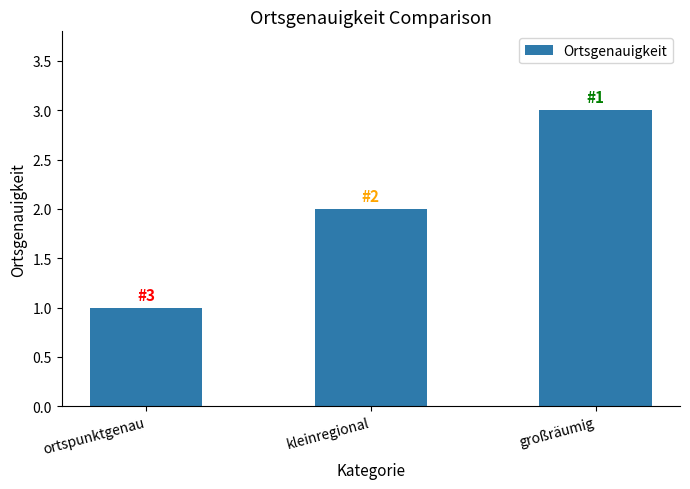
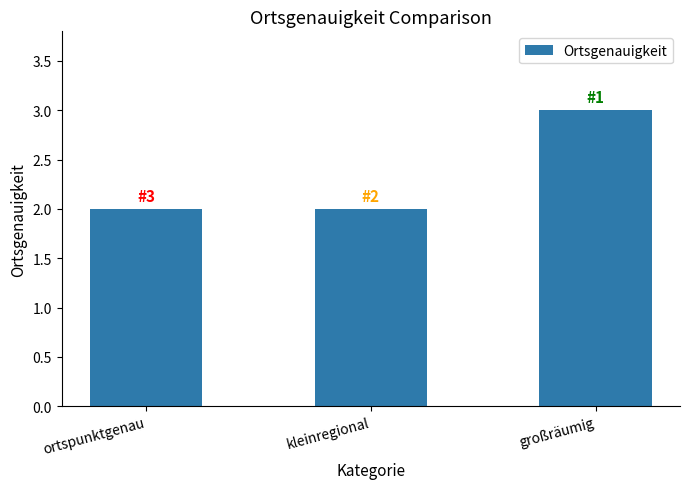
ortspunktgenau: 1 -> 2
